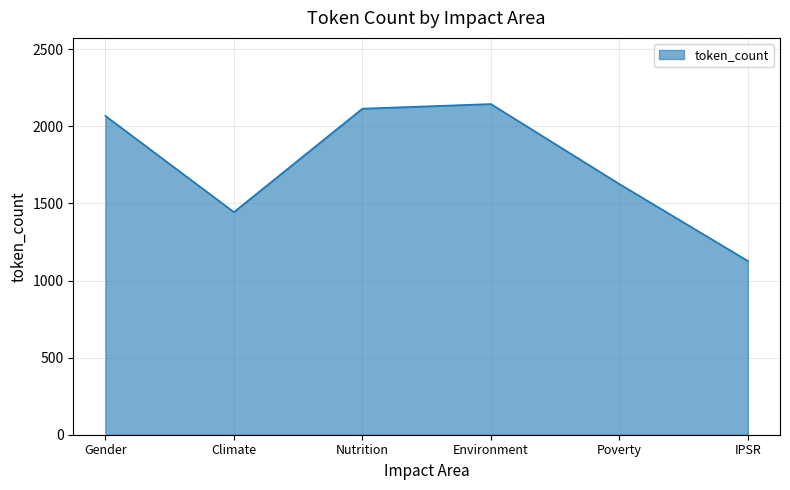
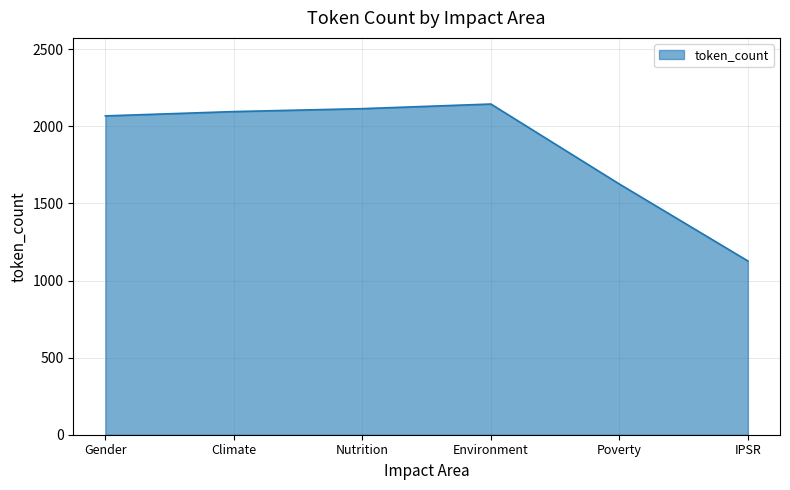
Climate: 1440 -> 2100
